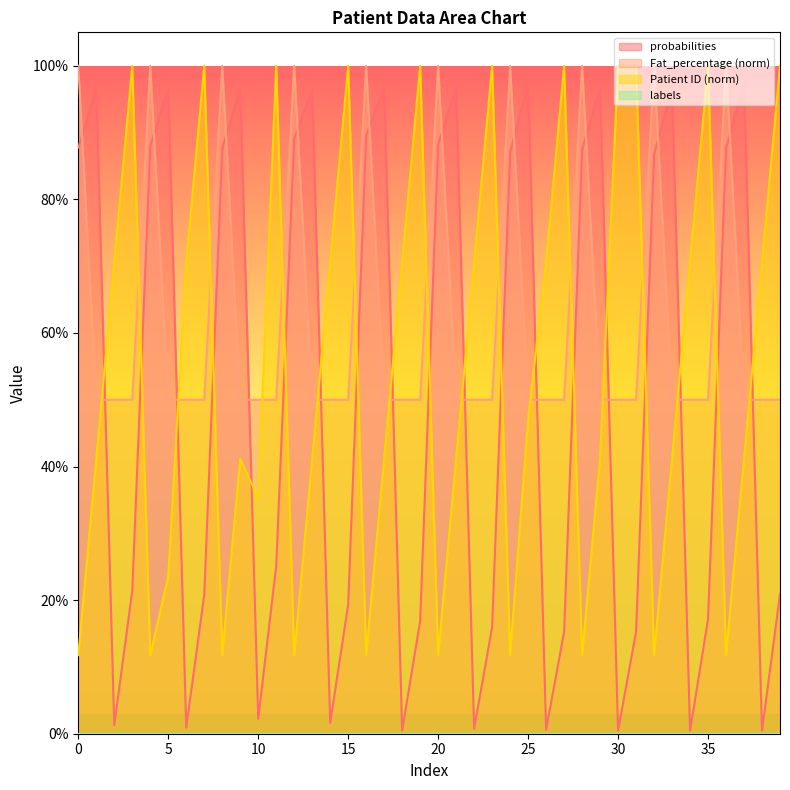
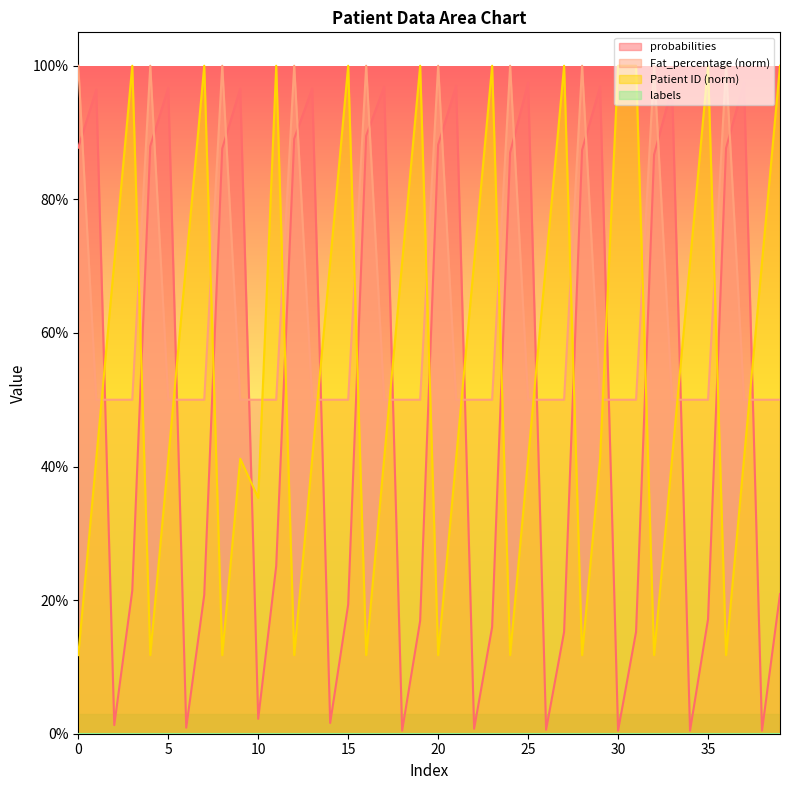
Patient ID (norm), 5: 24% -> 41%
Patient ID (norm), 25: 47% -> 41%
